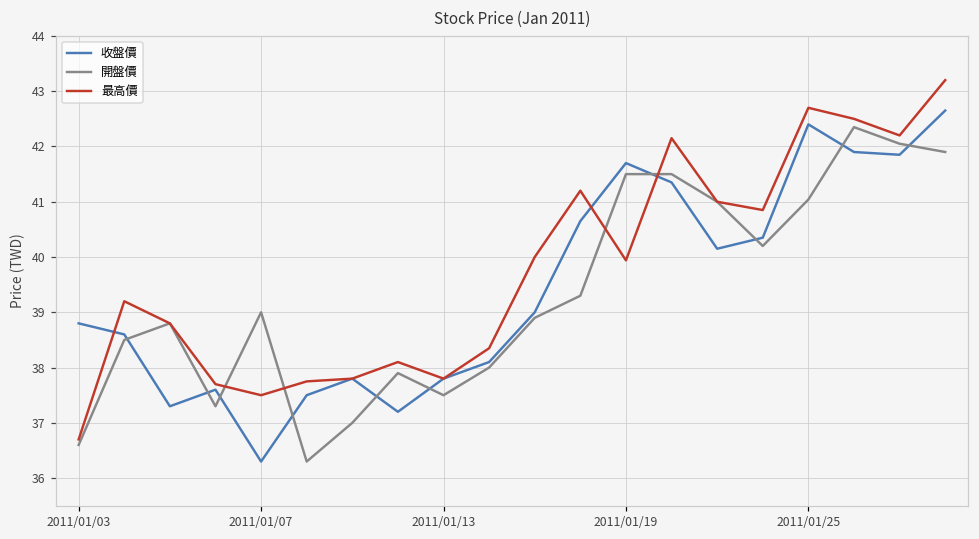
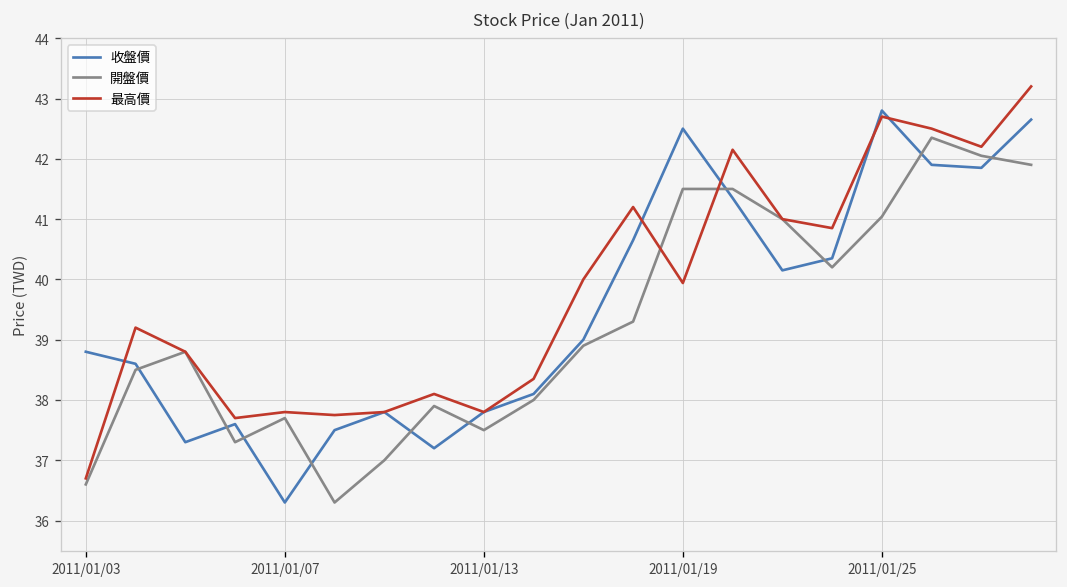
開盤價, 2011/01/07: 39.0 -> 37.7
最高價, 2011/01/07: 37.5 -> 37.8
收盤價, 2011/01/19: 41.7 -> 42.5
收盤價, 2011/01/25: 42.4 -> 42.8
